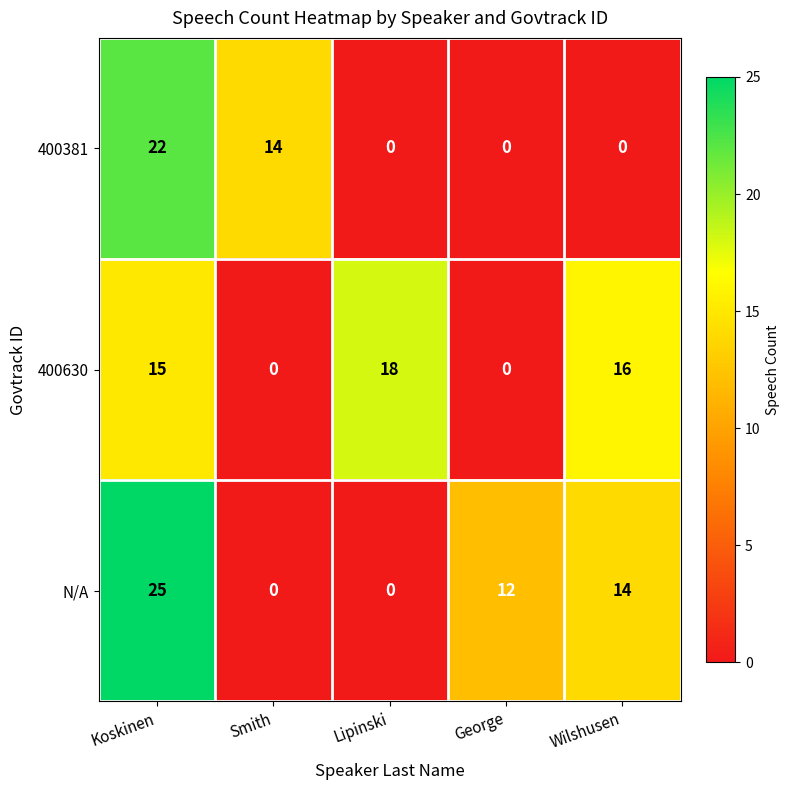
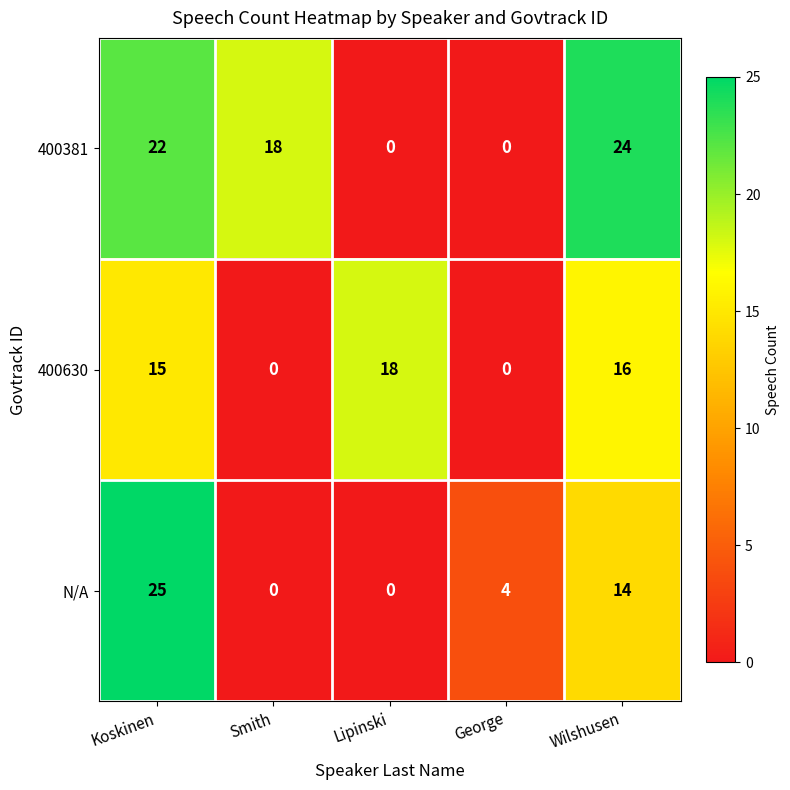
400381, Smith: 14 -> 18
400381, Wilshusen: 0 -> 24
N/A, George: 12 -> 4
